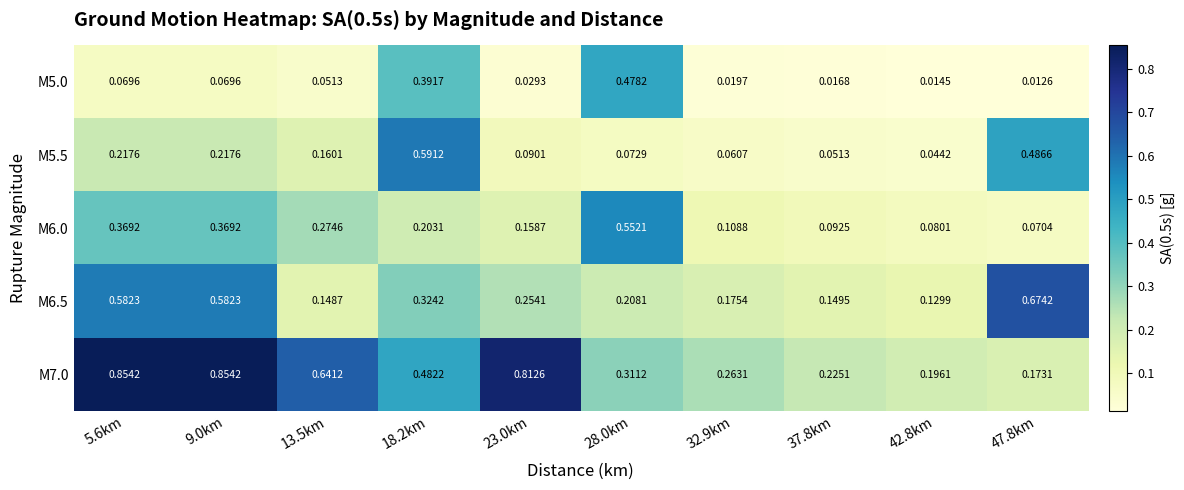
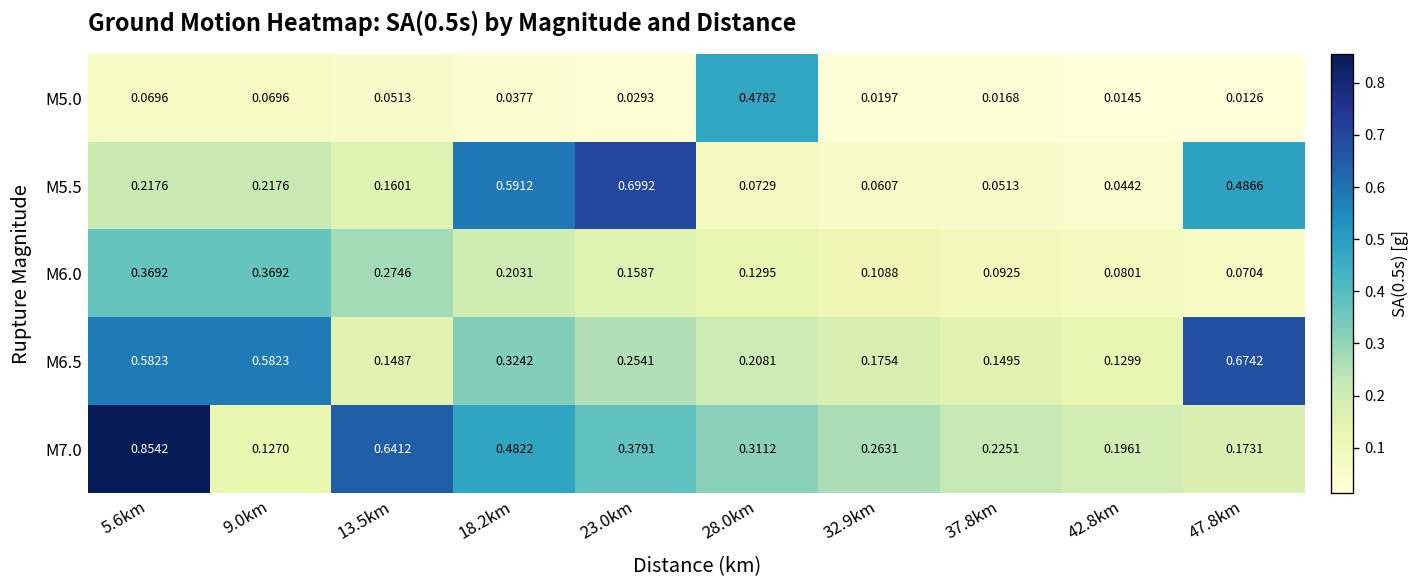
M5.0, 18.2km: 0.3917 -> 0.0377
M5.5, 23.0km: 0.0901 -> 0.6992
M6.0, 28.0km: 0.5521 -> 0.1295
M7.0, 9.0km: 0.8542 -> 0.1270
M7.0, 23.0km: 0.8126 -> 0.3791
